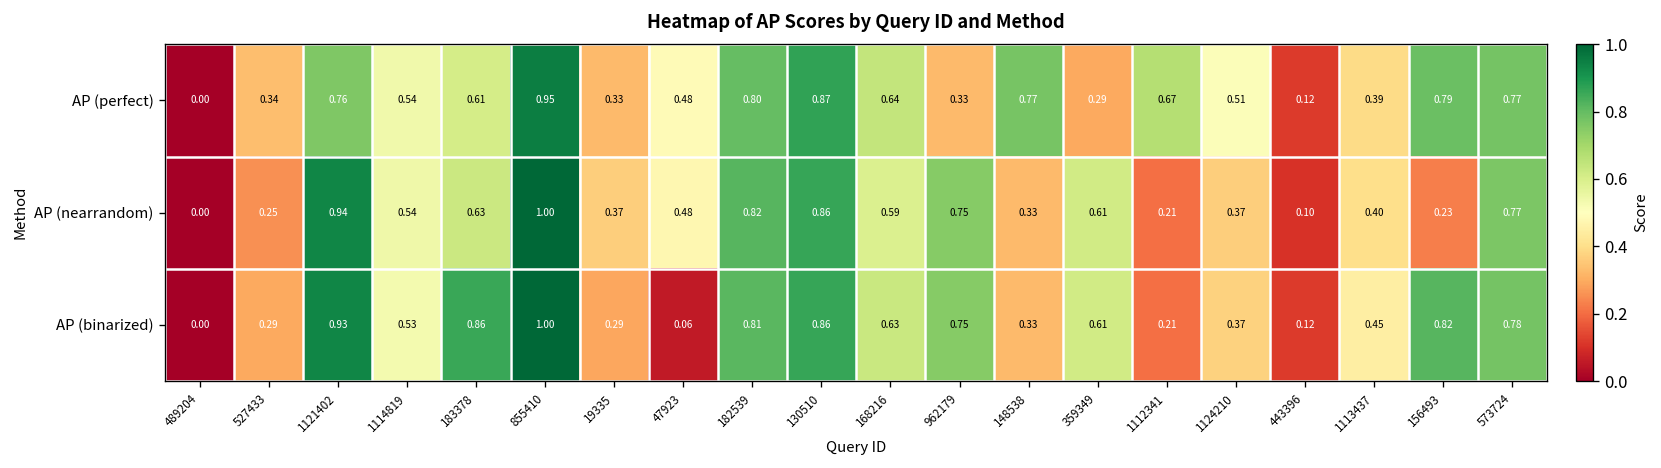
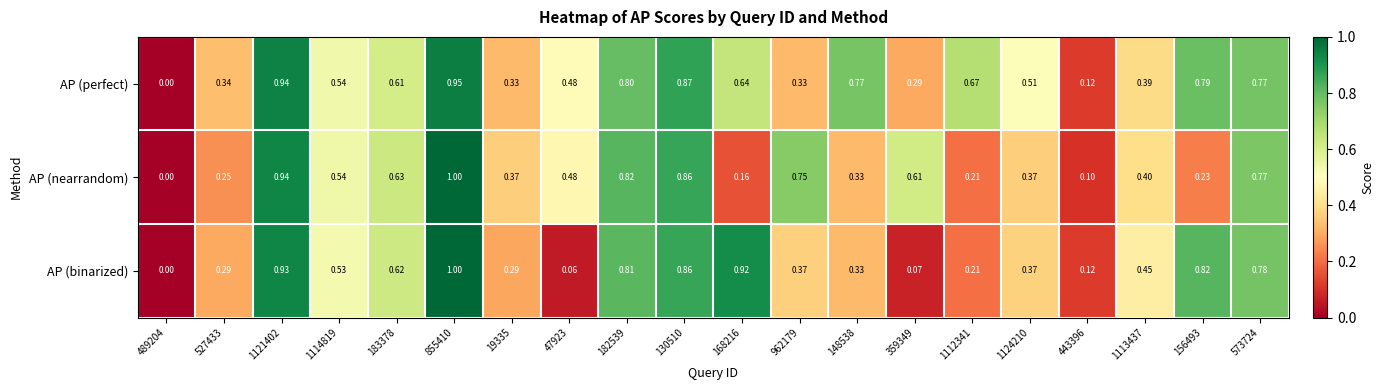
AP (perfect), 1121402: 0.76 -> 0.94
AP (nearrandom), 168216: 0.59 -> 0.16
AP (binarized), 183378: 0.86 -> 0.62
AP (binarized), 168216: 0.63 -> 0.92
AP (binarized), 962179: 0.75 -> 0.37
AP (binarized), 359349: 0.61 -> 0.07
